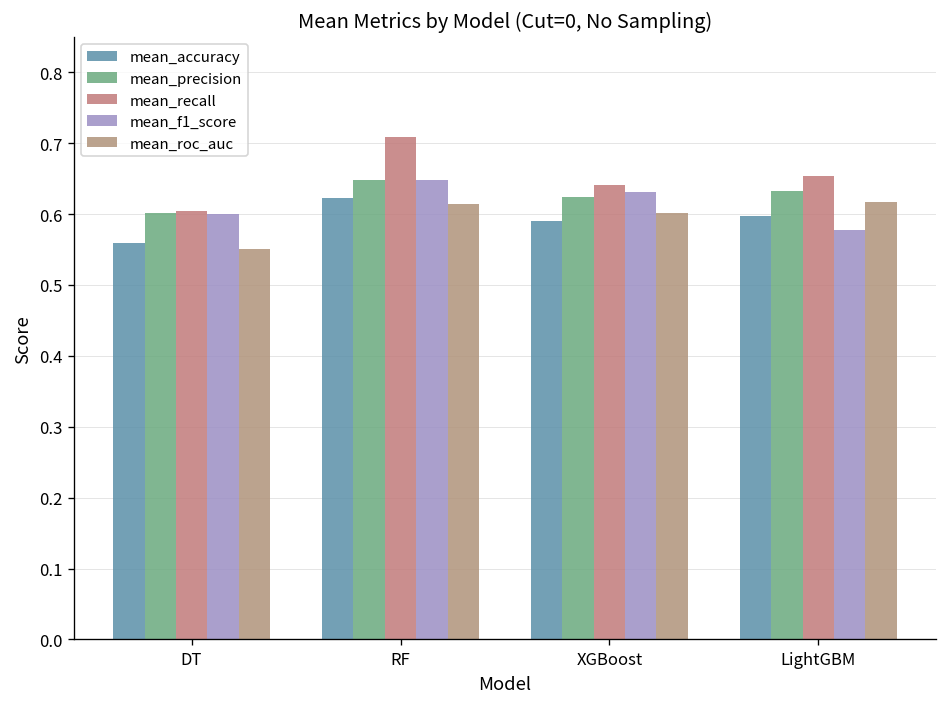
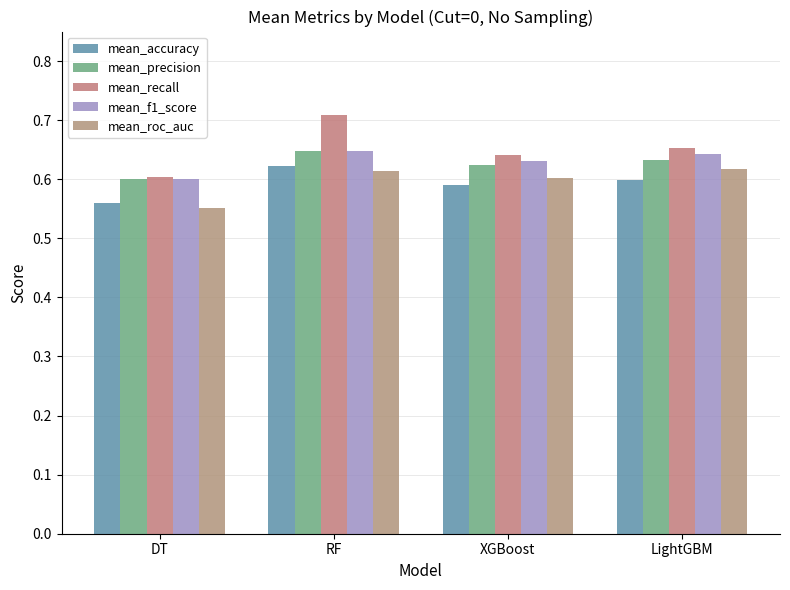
mean_f1_score, LightGBM: 0.58 -> 0.64
